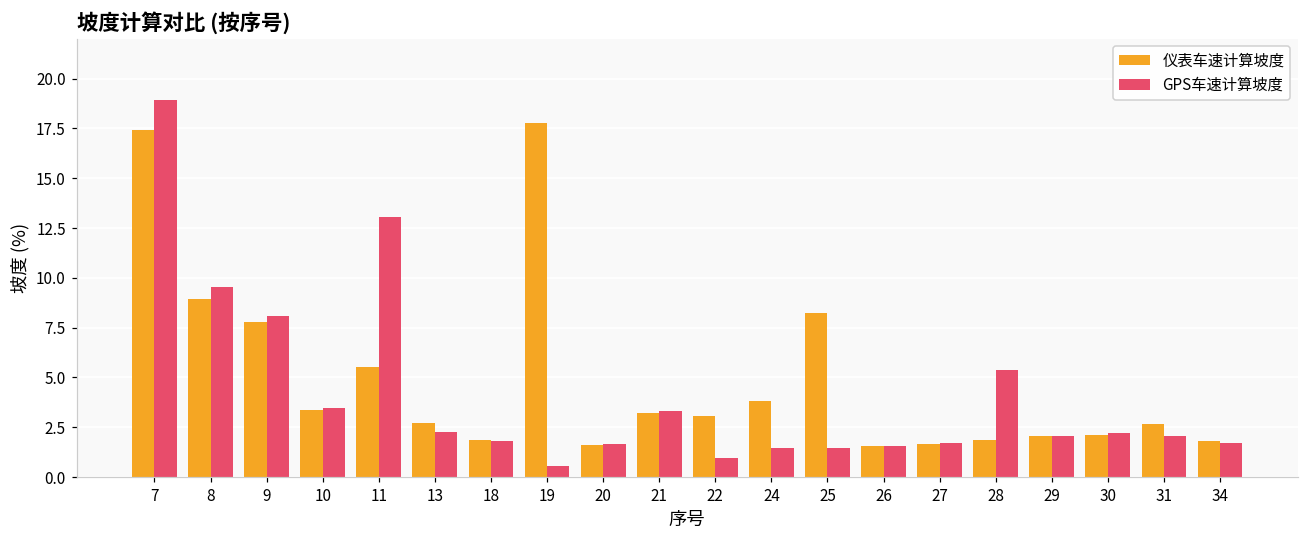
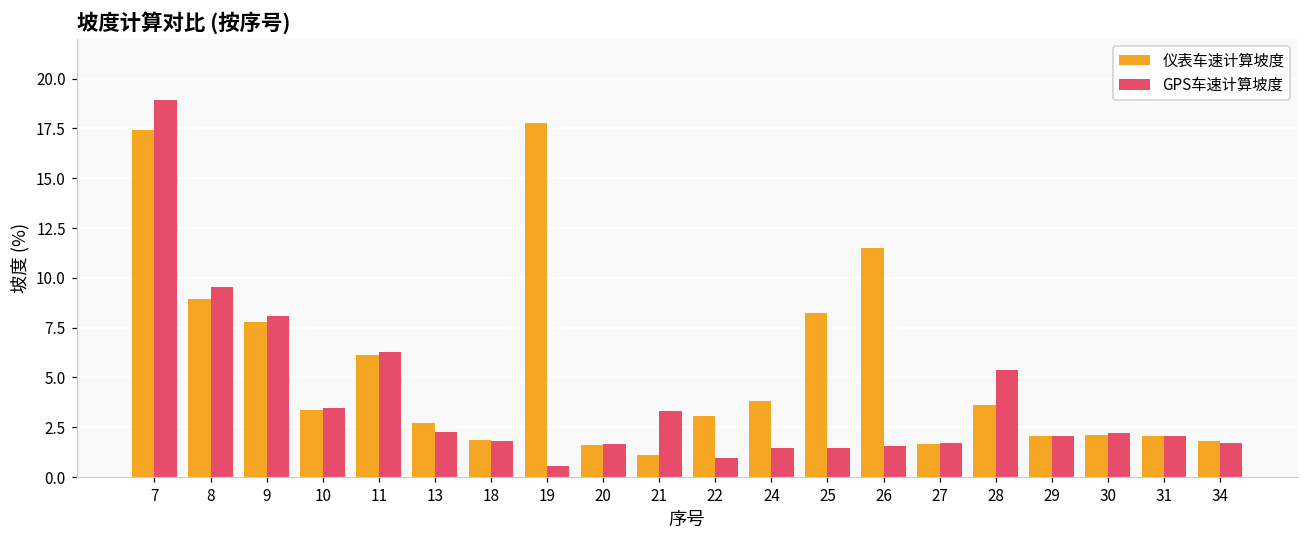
仪表车速计算坡度, 11: 5.5 -> 6.1
GPS车速计算坡度, 11: 13.1 -> 6.3
仪表车速计算坡度, 21: 3.2 -> 1.1
仪表车速计算坡度, 26: 1.5 -> 11.5
仪表车速计算坡度, 28: 1.9 -> 3.6
仪表车速计算坡度, 31: 2.7 -> 2.1
